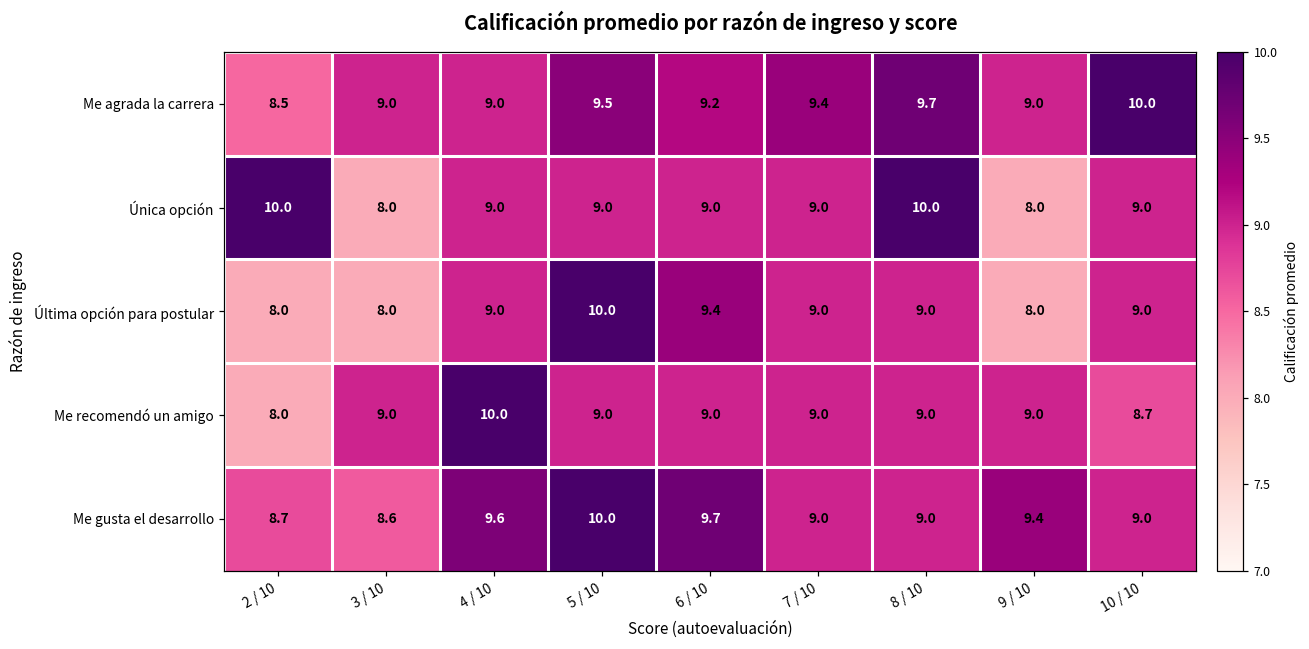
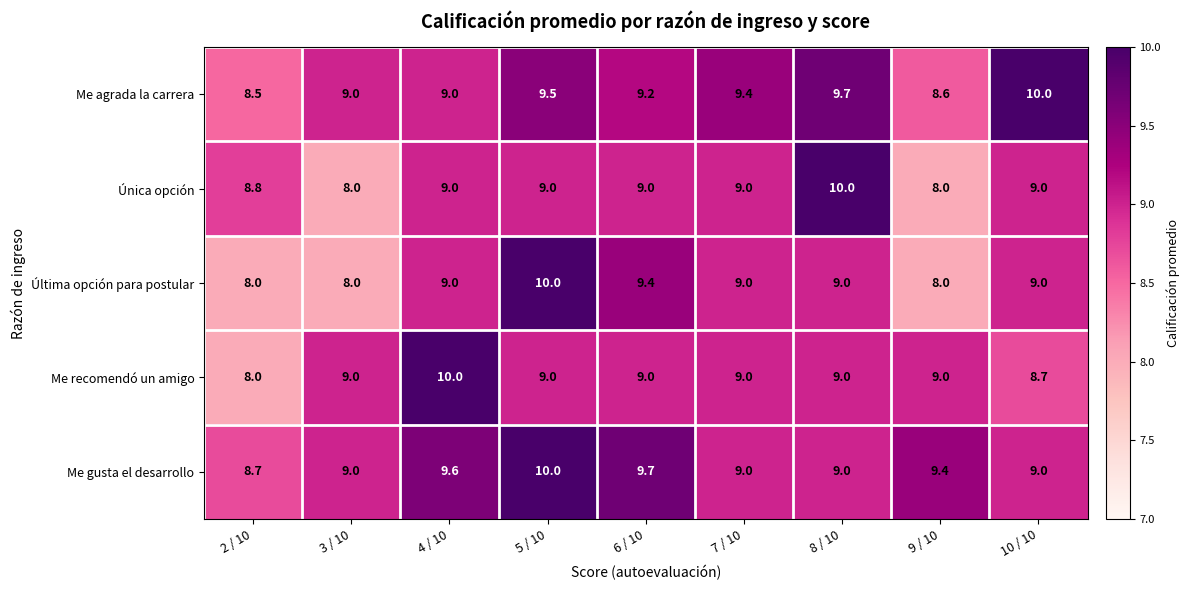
Me agrada la carrera, 9 / 10: 9.0 -> 8.6
Única opción, 2 / 10: 10.0 -> 8.8
Me gusta el desarrollo, 3 / 10: 8.6 -> 9.0
